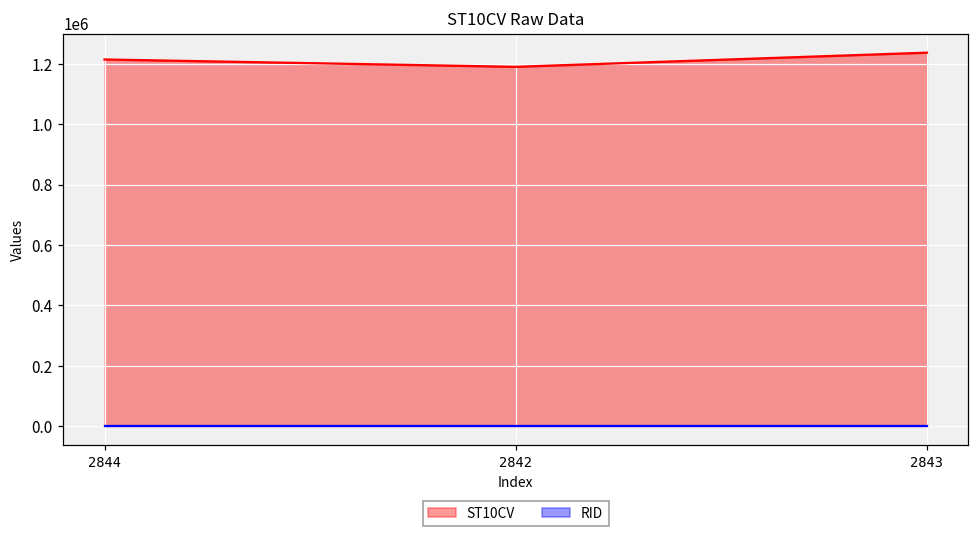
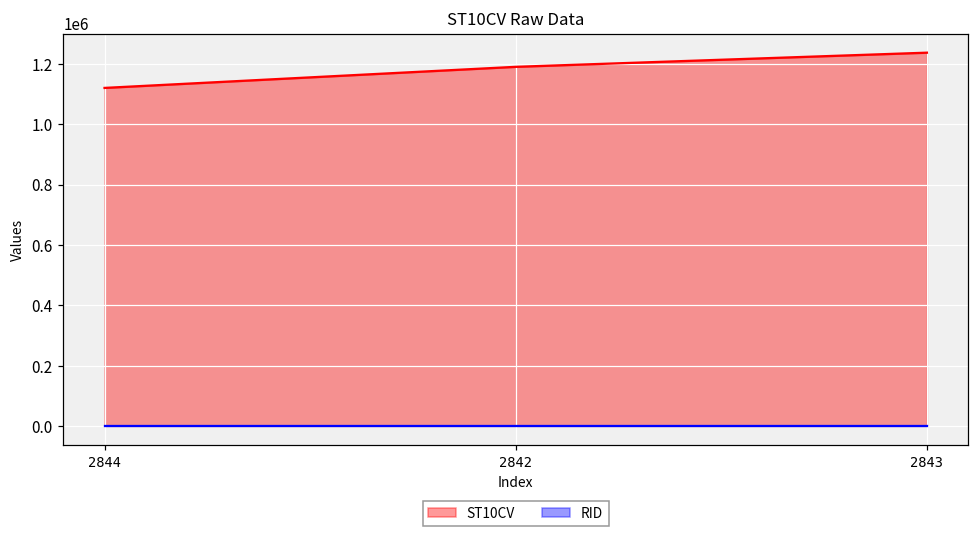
ST10CV, 2844: 1210000 -> 1120000
